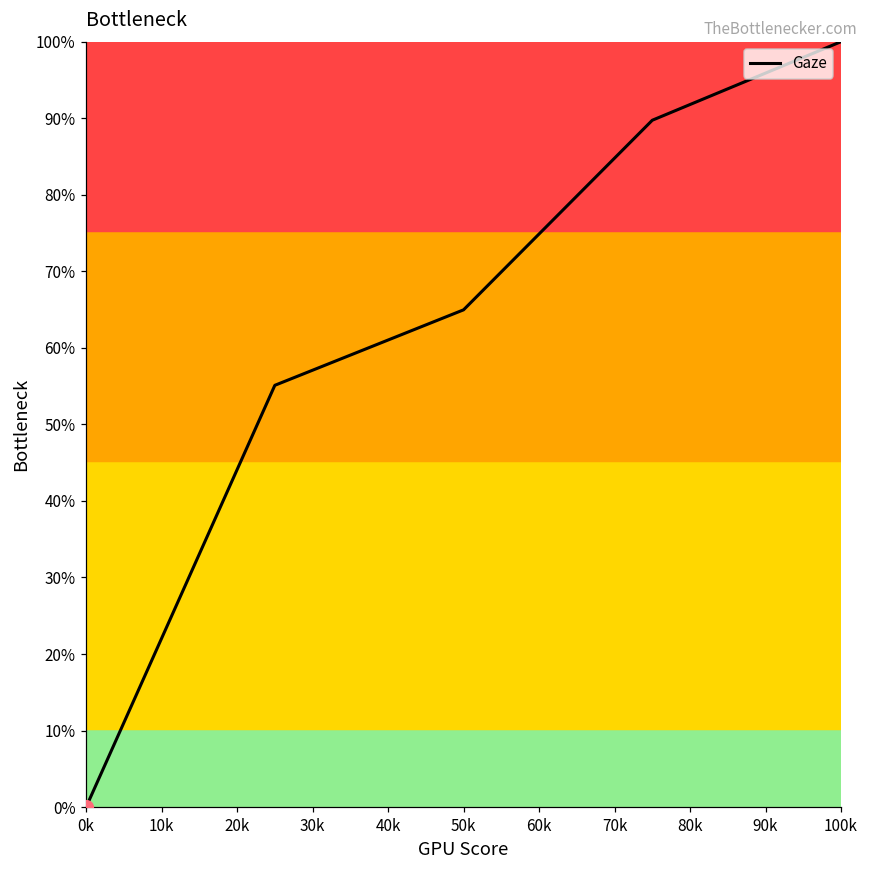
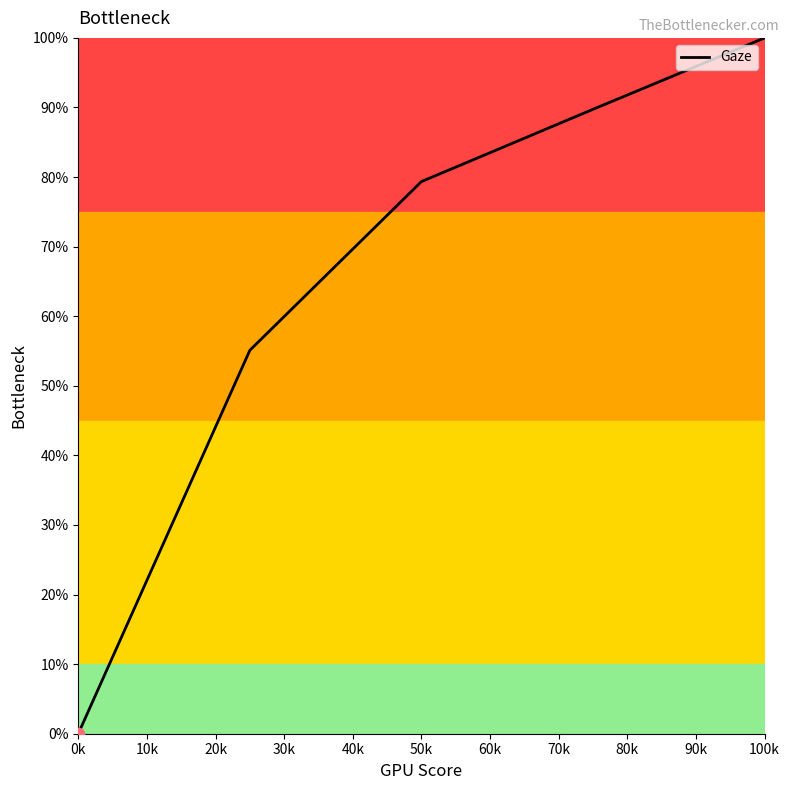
Gaze, 50k: 65% -> 79%
